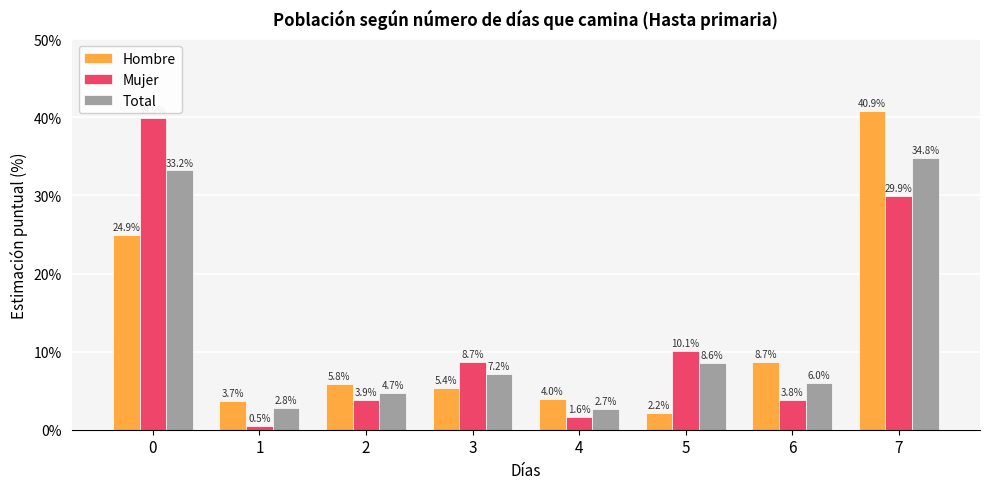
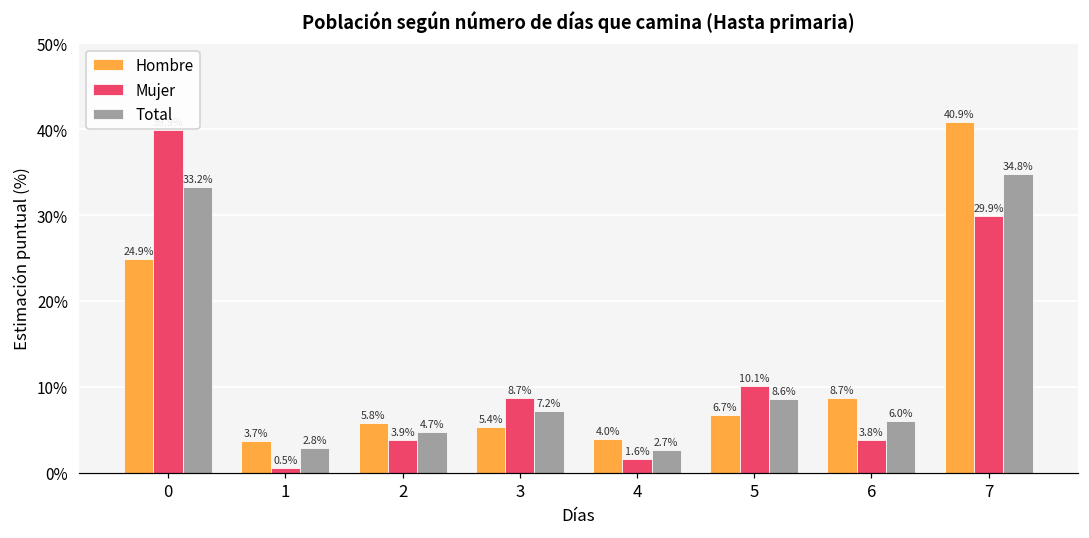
Hombre, 5: 2.2% -> 6.7%
